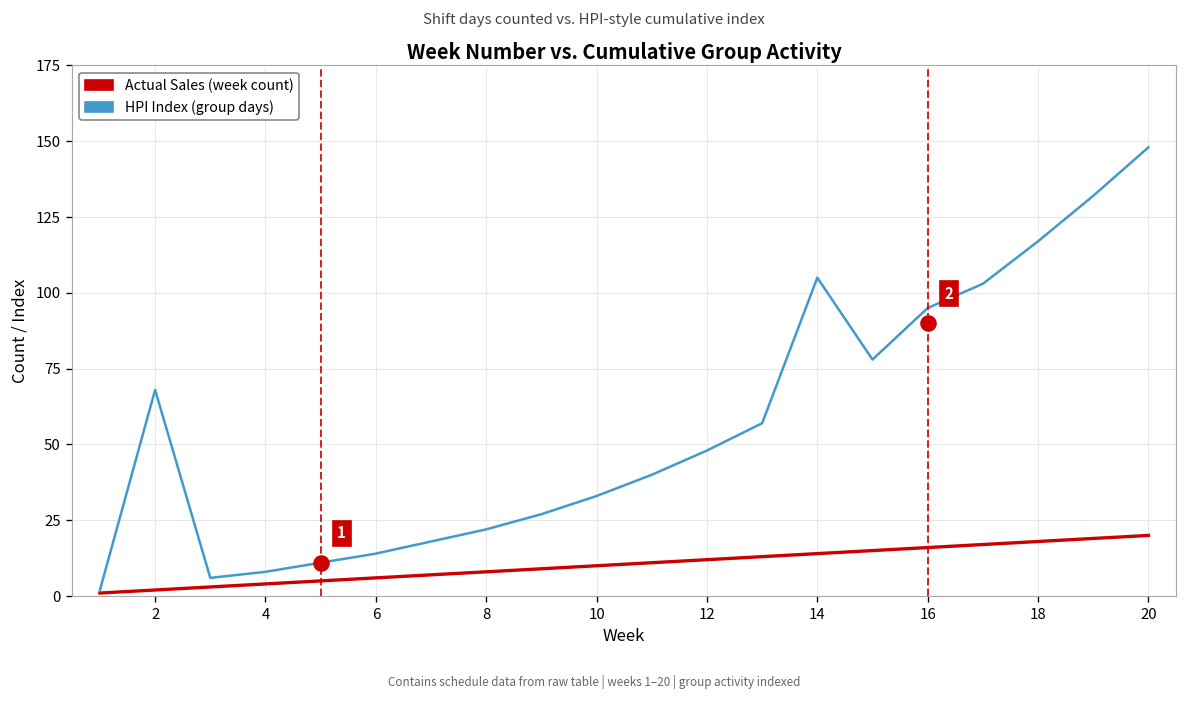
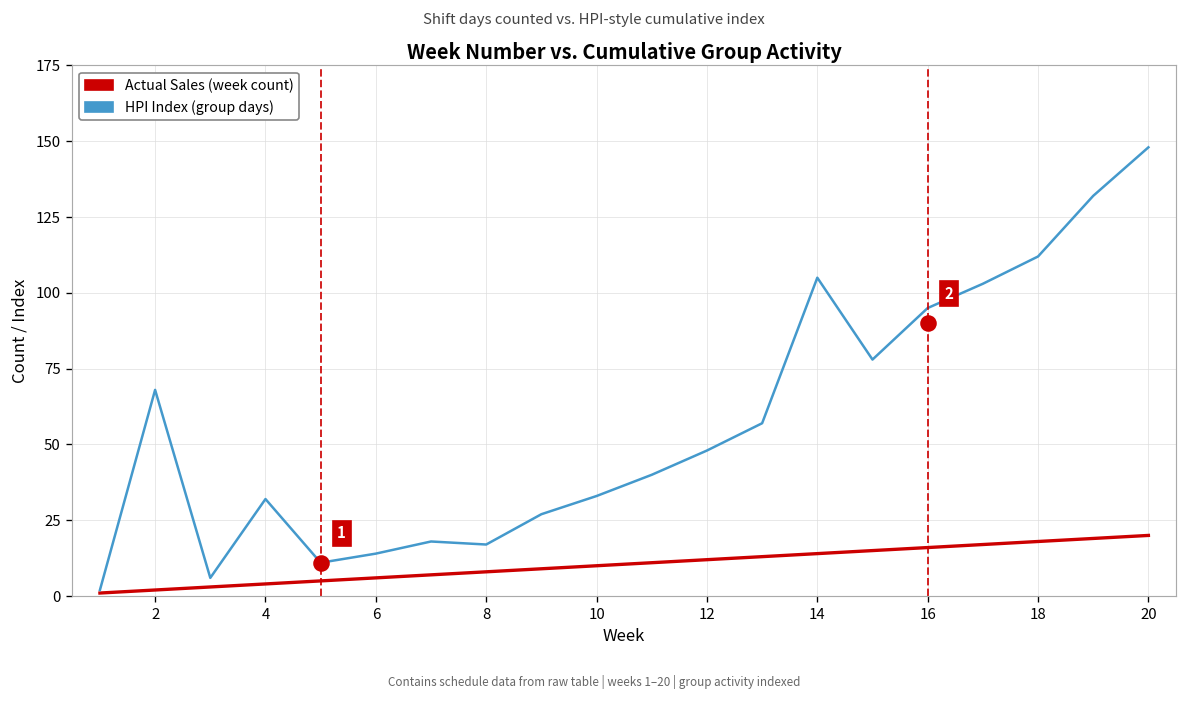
HPI Index (group days), 4: 8 -> 32
HPI Index (group days), 8: 22 -> 17
HPI Index (group days), 18: 117 -> 112
